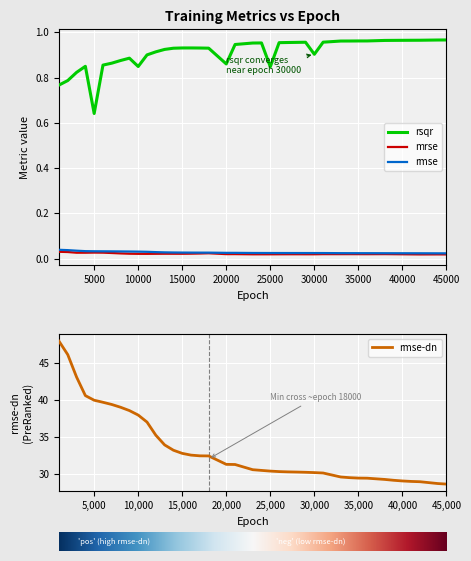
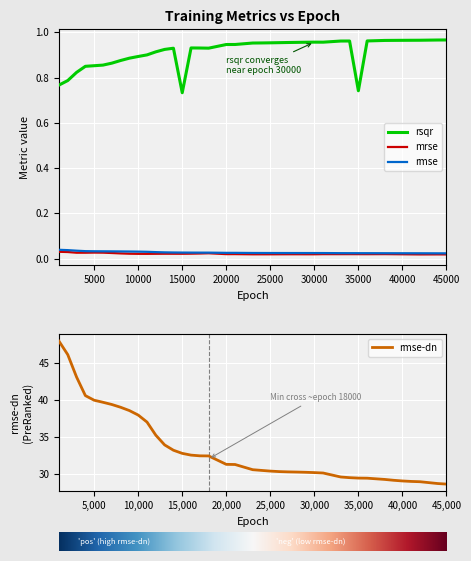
Training Metrics vs Epoch, rsqr, 5000: 0.64 -> 0.85
Training Metrics vs Epoch, rsqr, 10000: 0.85 -> 0.89
Training Metrics vs Epoch, rsqr, 15000: 0.93 -> 0.73
Training Metrics vs Epoch, rsqr, 20000: 0.86 -> 0.95
Training Metrics vs Epoch, rsqr, 25000: 0.85 -> 0.95
Training Metrics vs Epoch, rsqr, 30000: 0.90 -> 0.96
Training Metrics vs Epoch, rsqr, 35000: 0.96 -> 0.74
